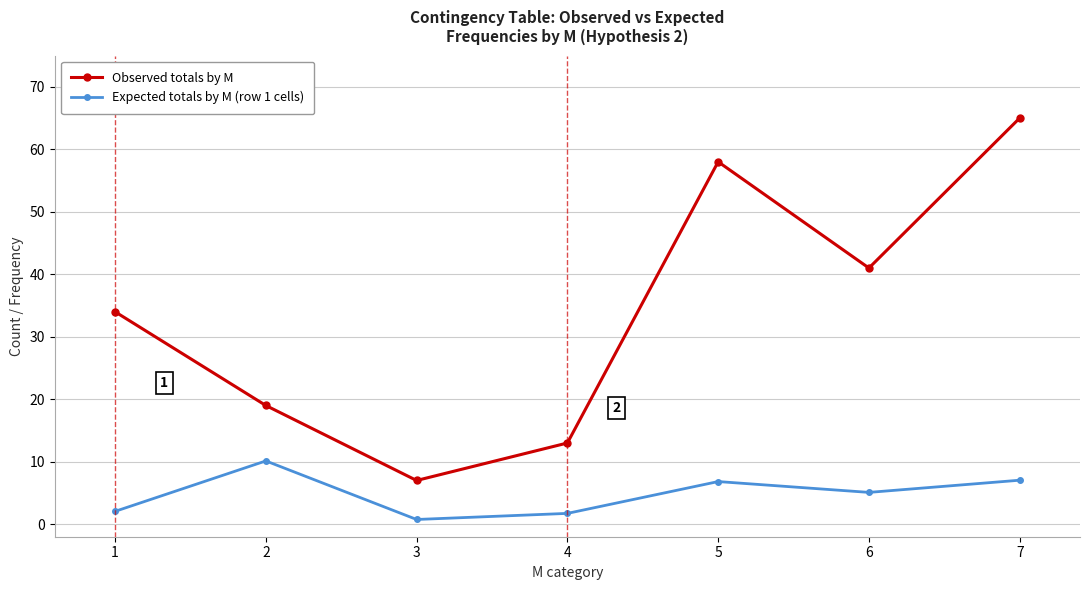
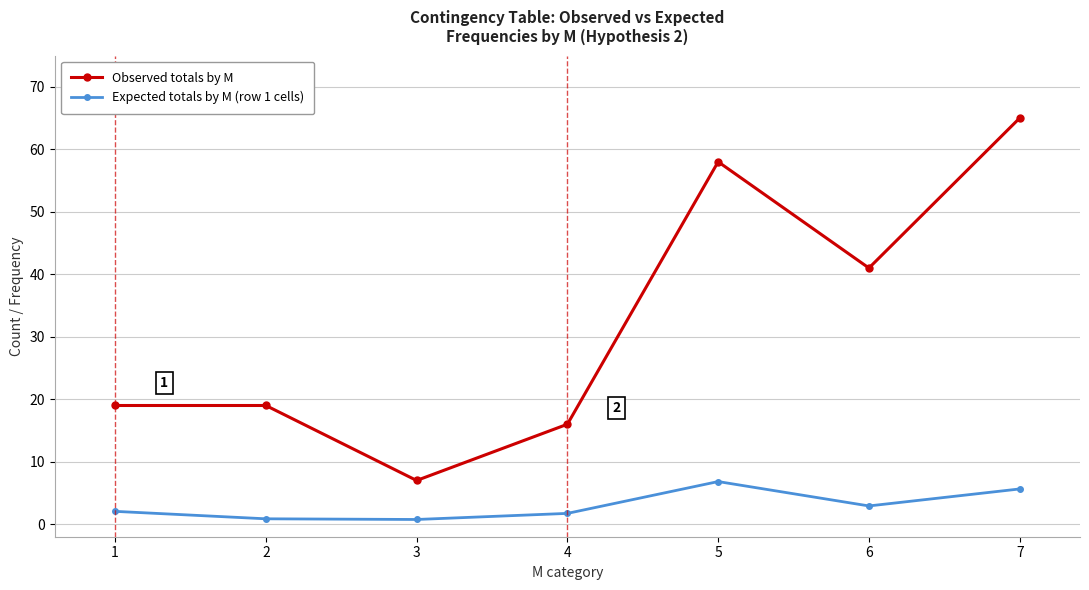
Observed totals by M, 1: 34 -> 19
Expected totals by M (row 1 cells), 2: 10 -> 1
Observed totals by M, 4: 13 -> 16
Expected totals by M (row 1 cells), 6: 5 -> 3
Expected totals by M (row 1 cells), 7: 7 -> 6
